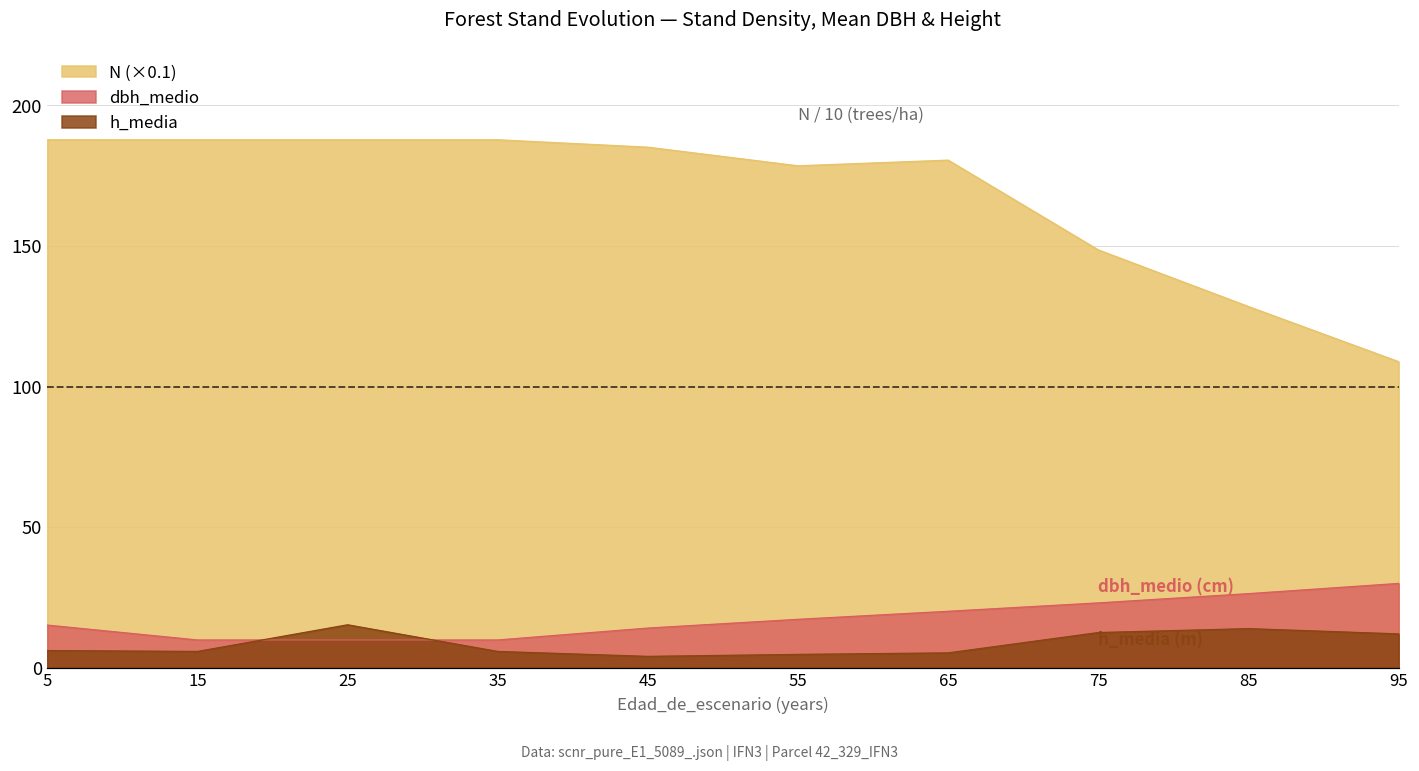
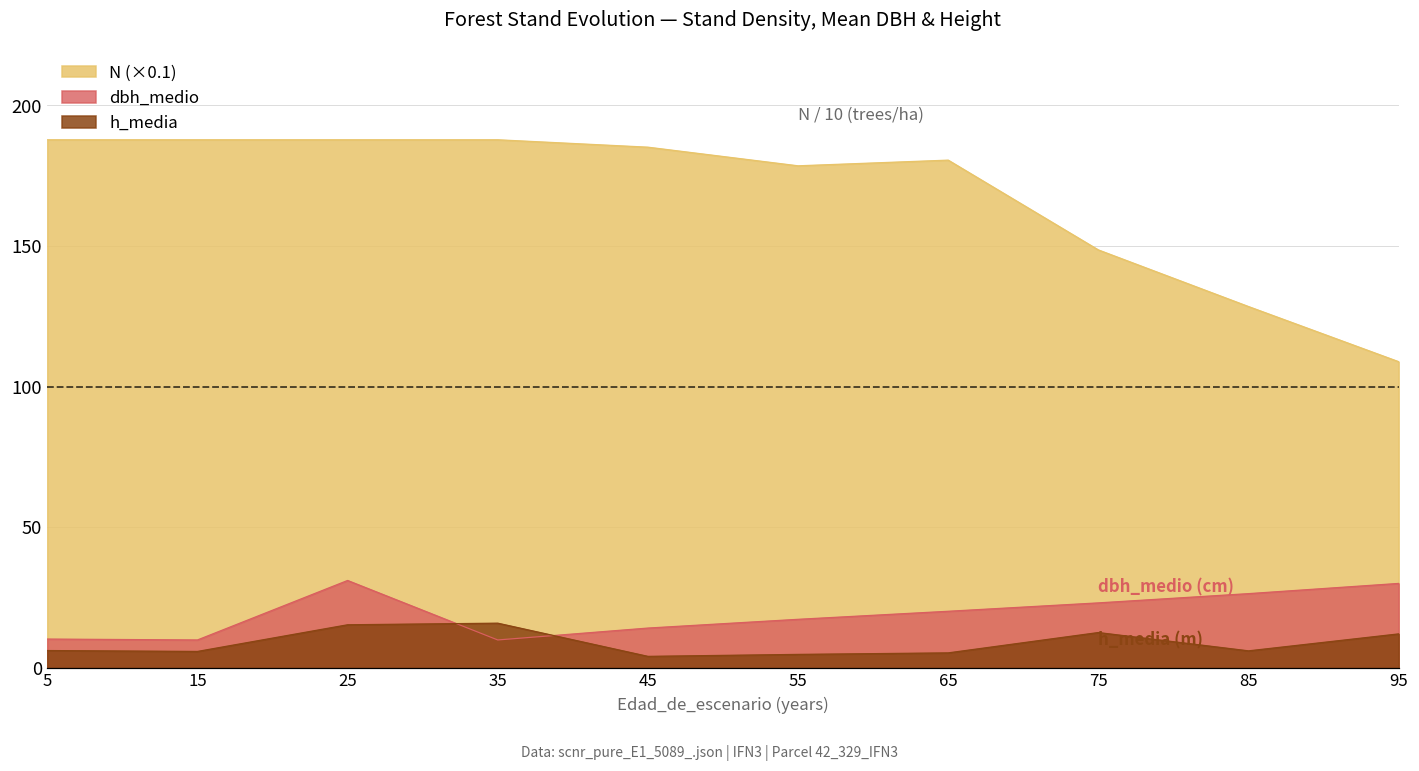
dbh_medio, 5: 15 -> 10
dbh_medio, 25: 10 -> 31
h_media, 35: 6 -> 16
h_media, 85: 14 -> 6
